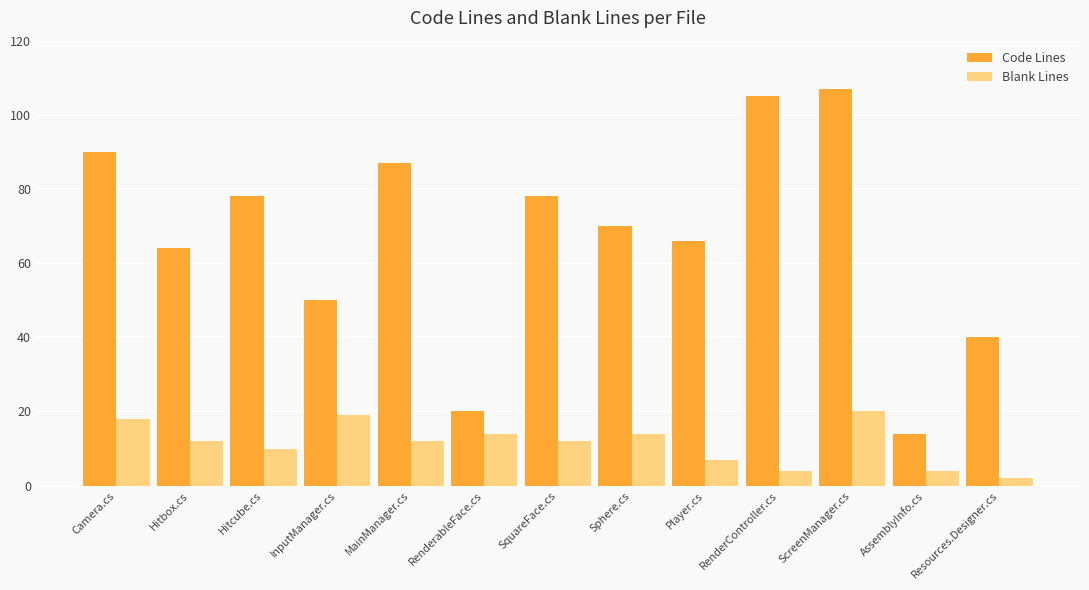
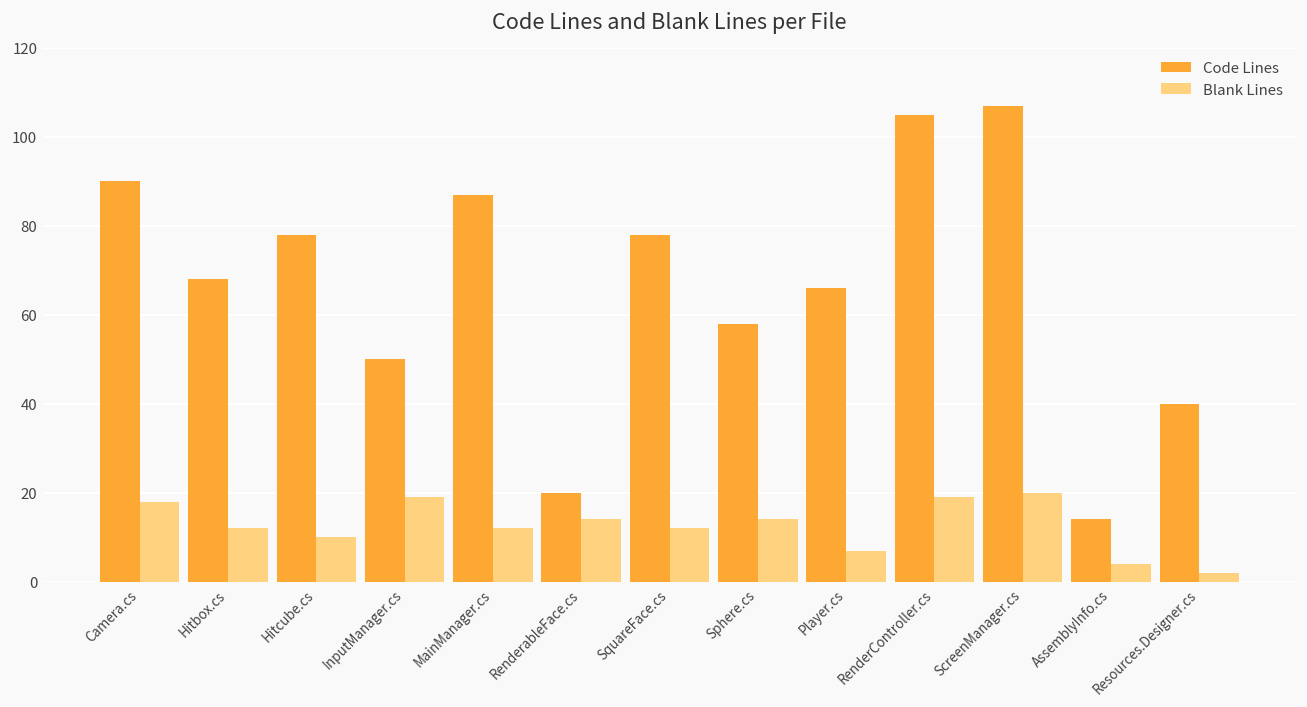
Code Lines, Hitbox.cs: 64 -> 68
Code Lines, Sphere.cs: 70 -> 58
Blank Lines, RenderController.cs: 4 -> 19
